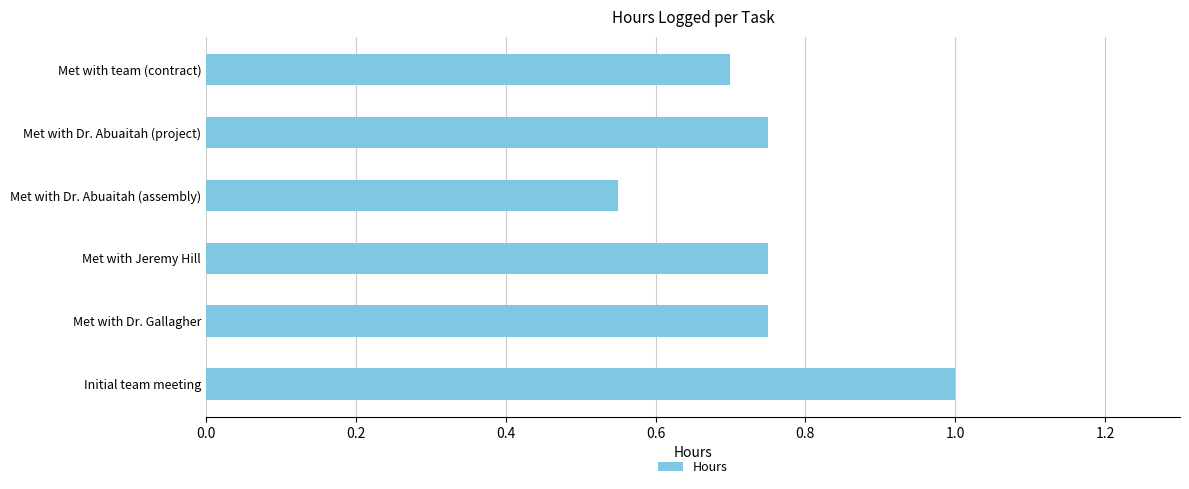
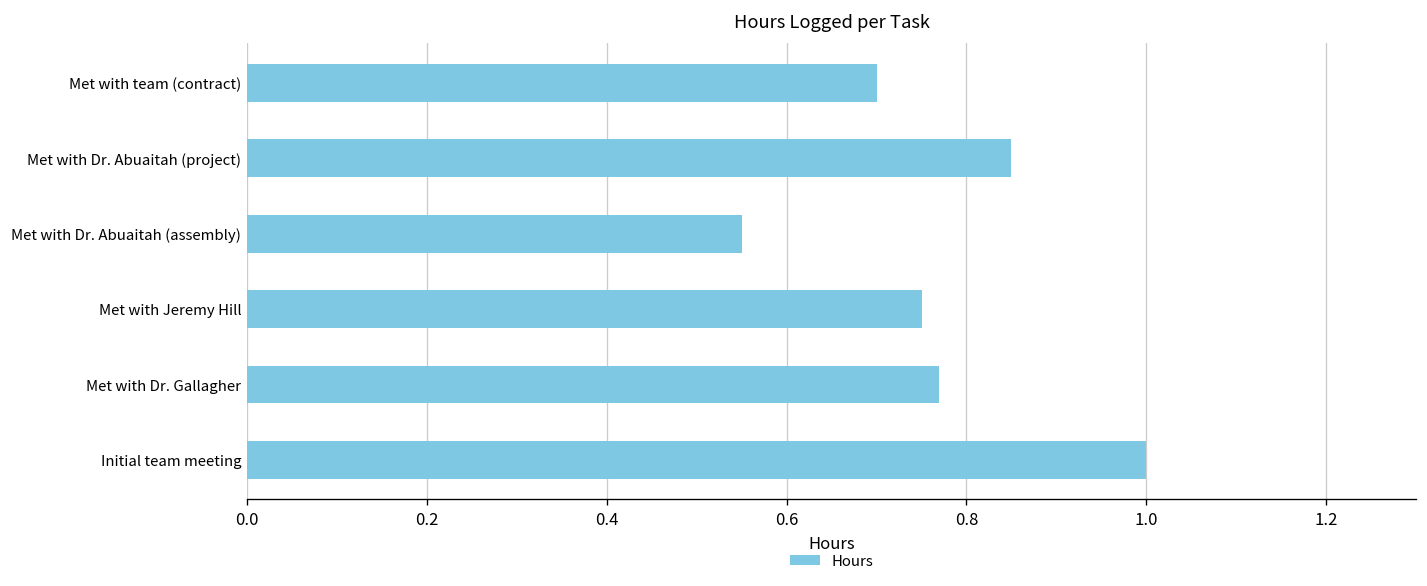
Met with Dr. Abuaitah (project): 0.75 -> 0.85
Met with Dr. Gallagher: 0.75 -> 0.77
